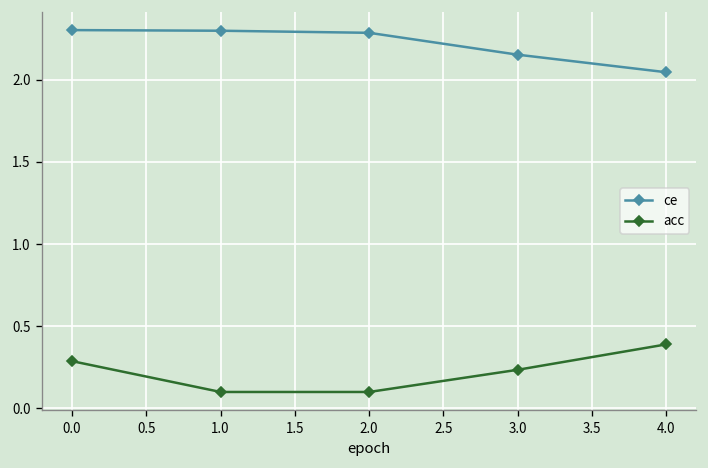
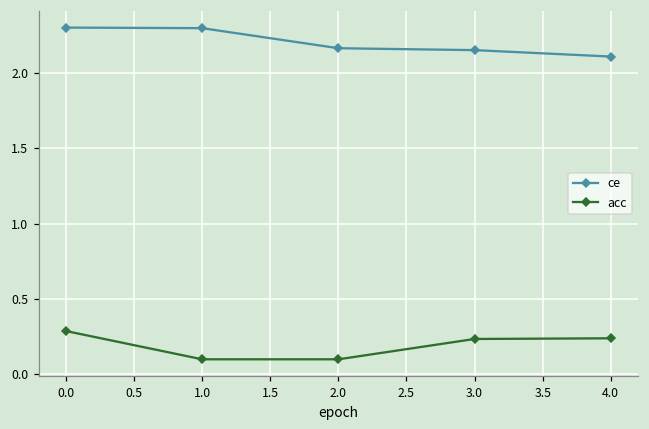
ce, 2.0: 2.29 -> 2.17
ce, 4.0: 2.05 -> 2.11
acc, 4.0: 0.39 -> 0.24
